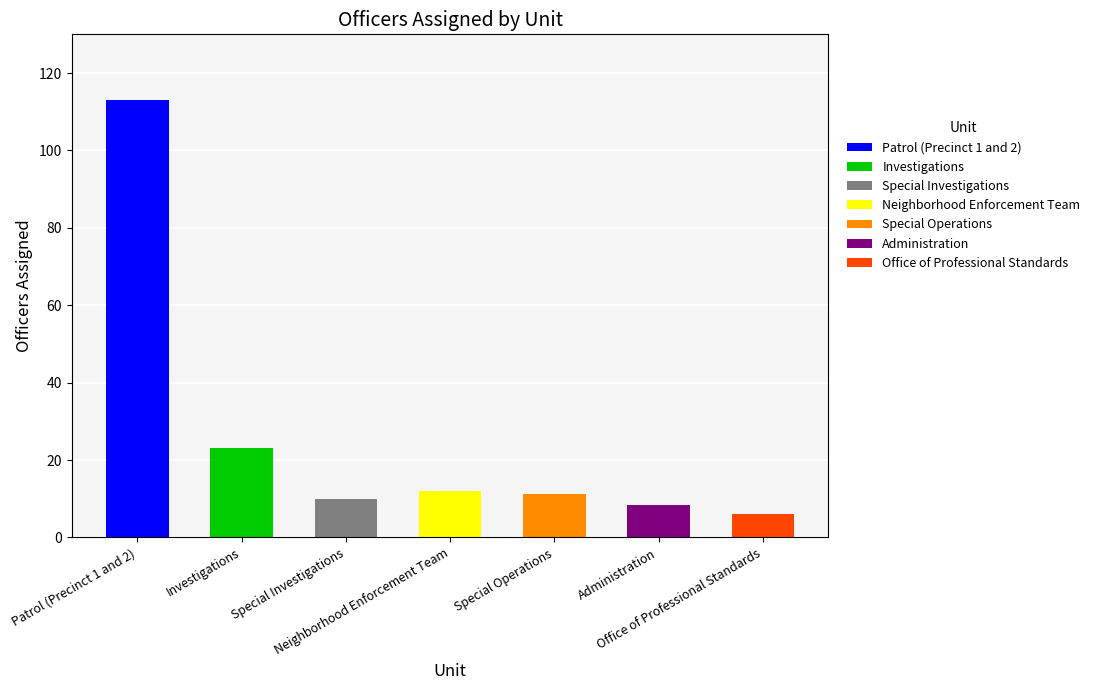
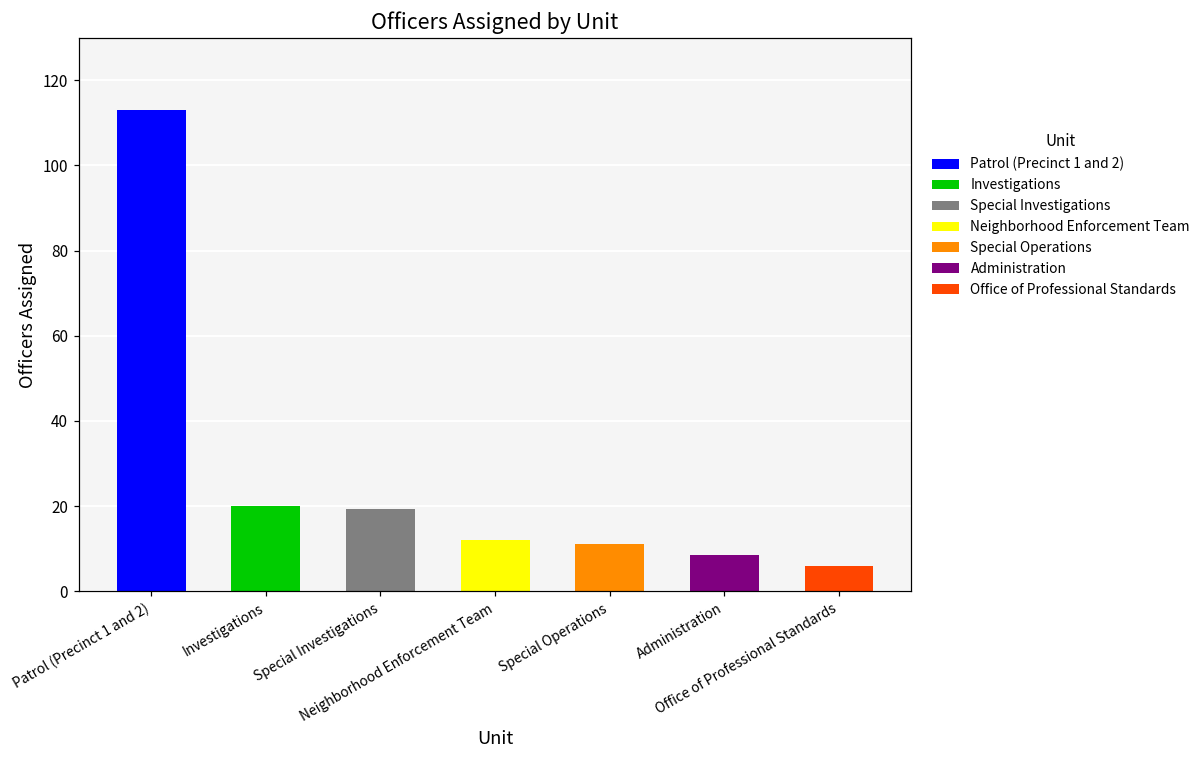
Investigations: 23 -> 20
Special Investigations: 10 -> 19
